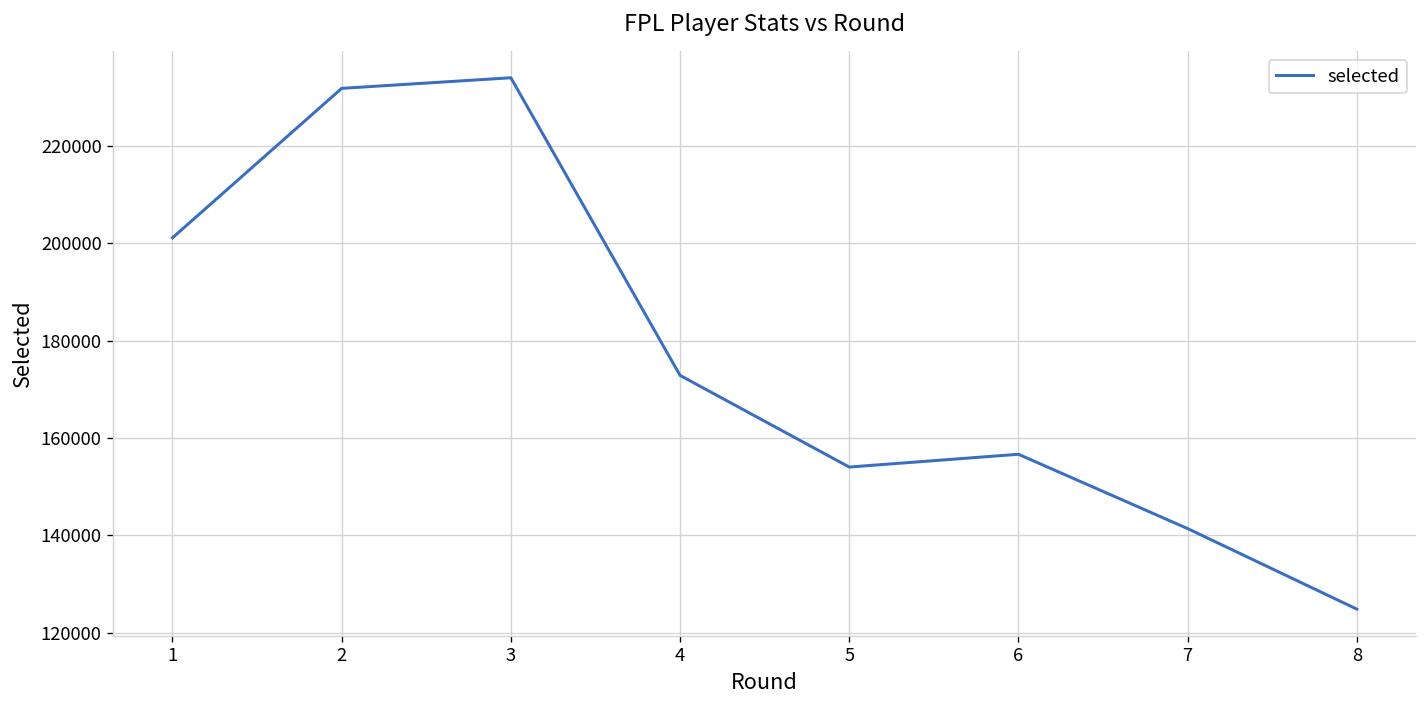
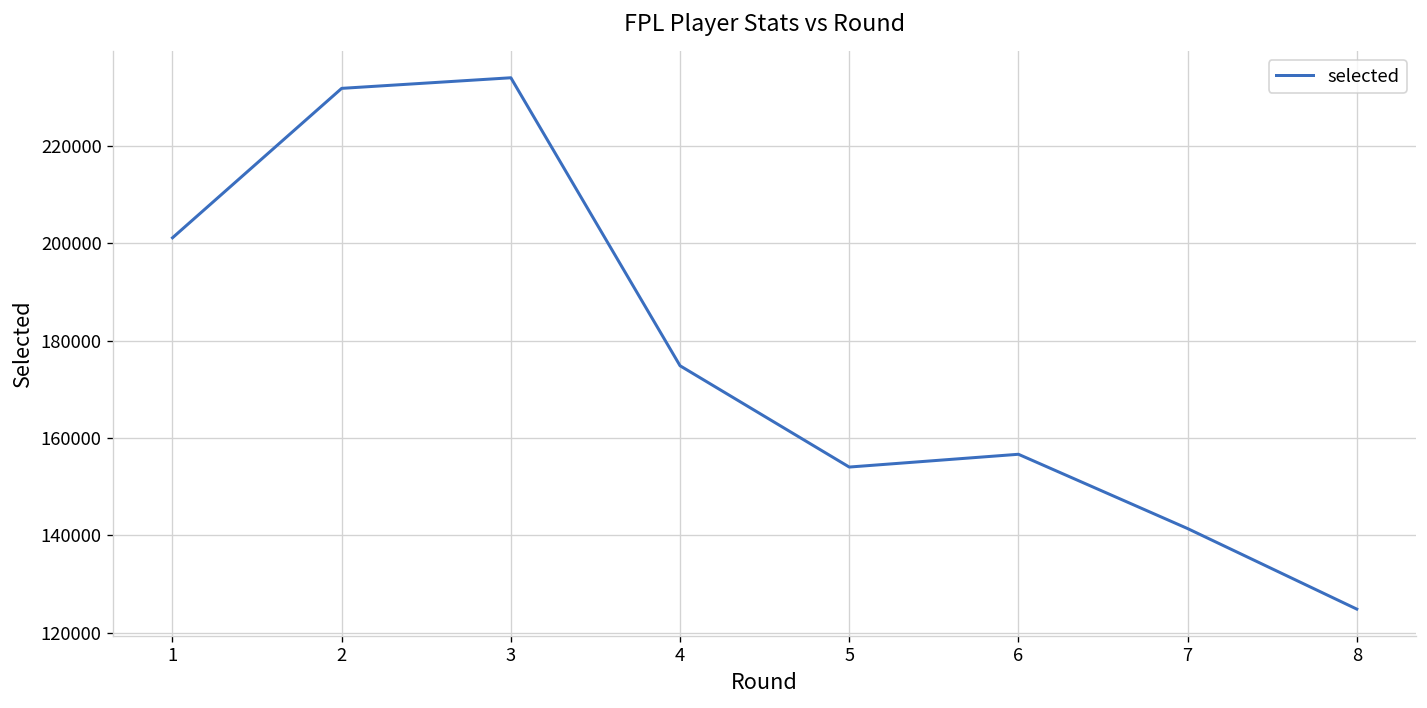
4: 173000 -> 175000
